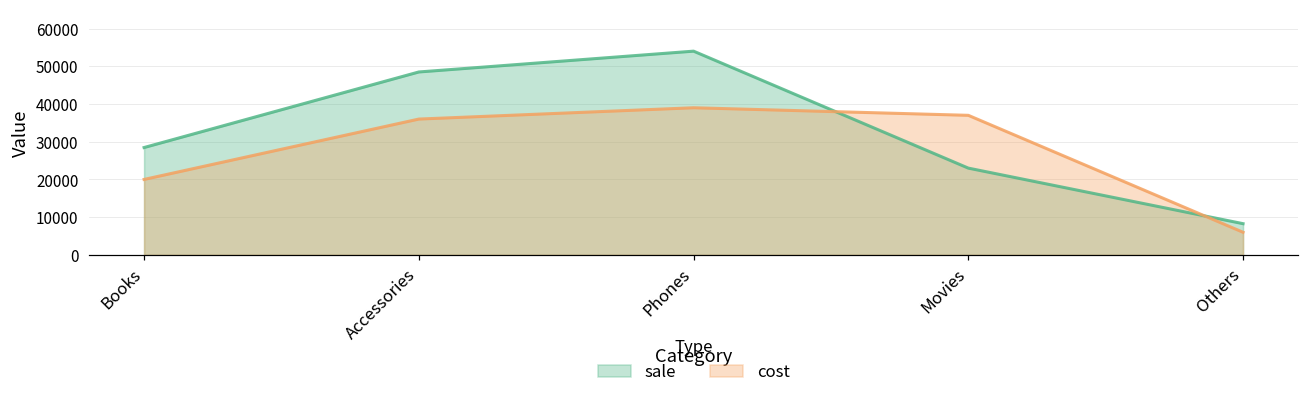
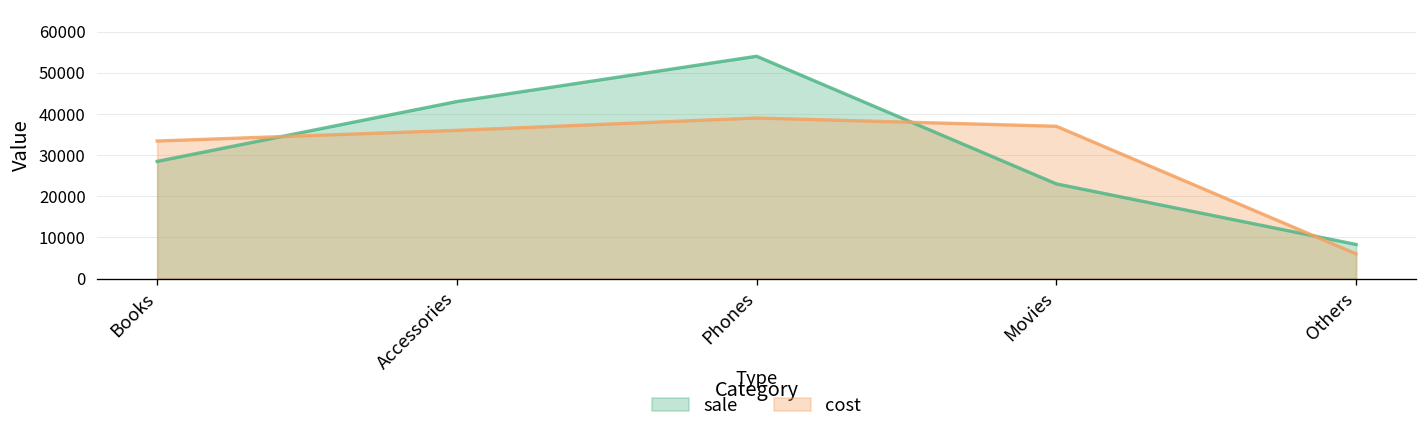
cost, Books: 20000 -> 33000
sale, Accessories: 48000 -> 43000
